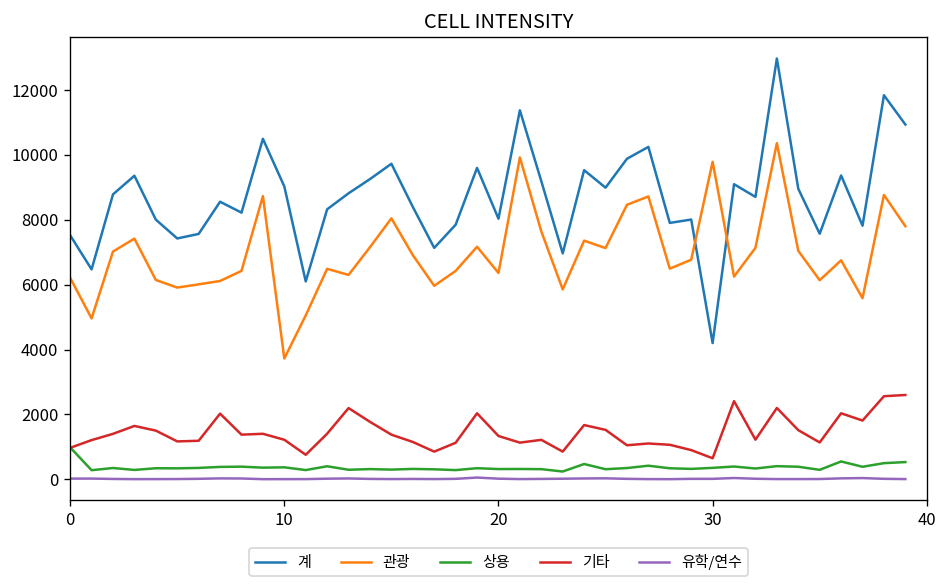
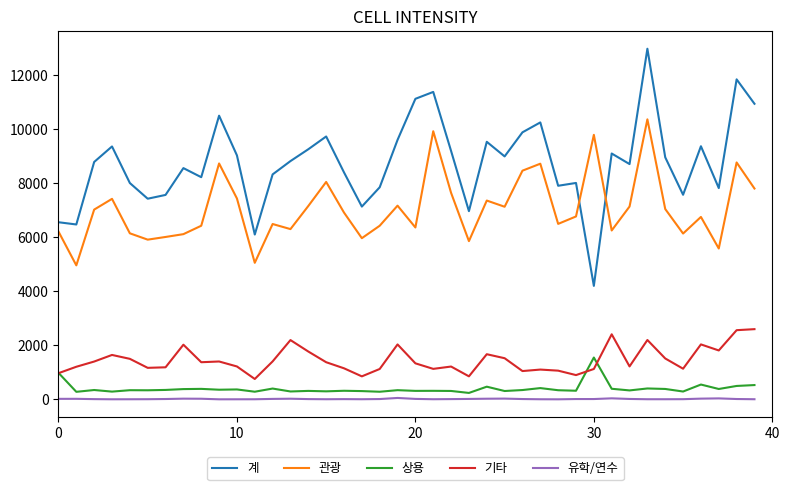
계, 0: 7500 -> 6600
관광, 10: 3700 -> 7400
계, 20: 8000 -> 11100
상용, 30: 400 -> 1500
기타, 30: 600 -> 1100
